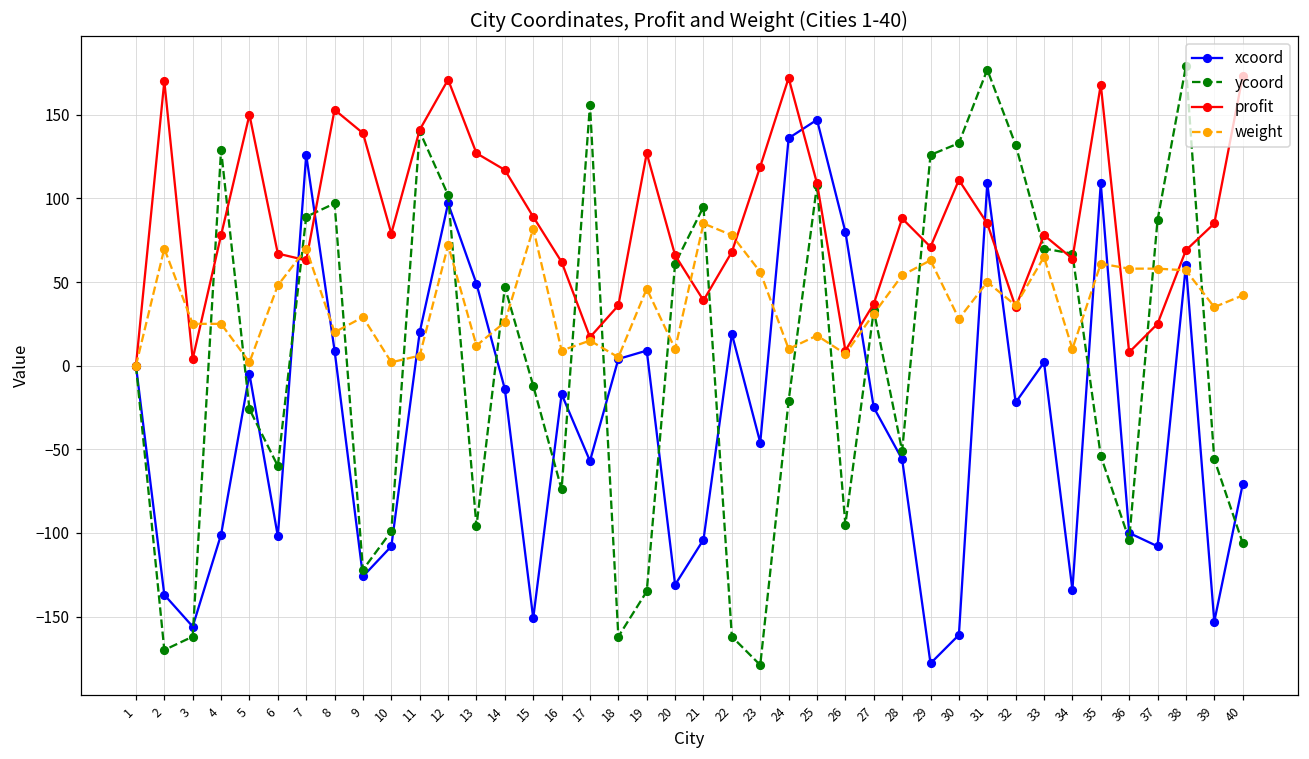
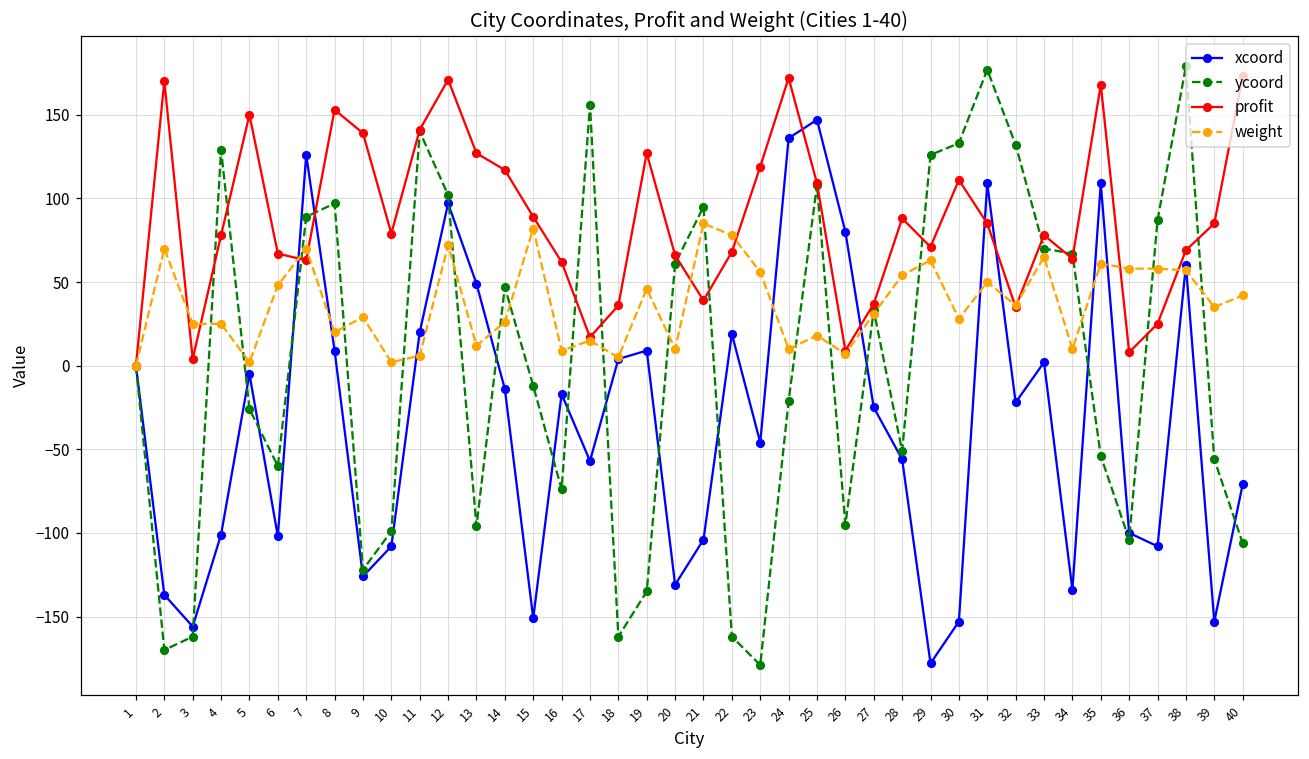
xcoord, 30: -161 -> -153
